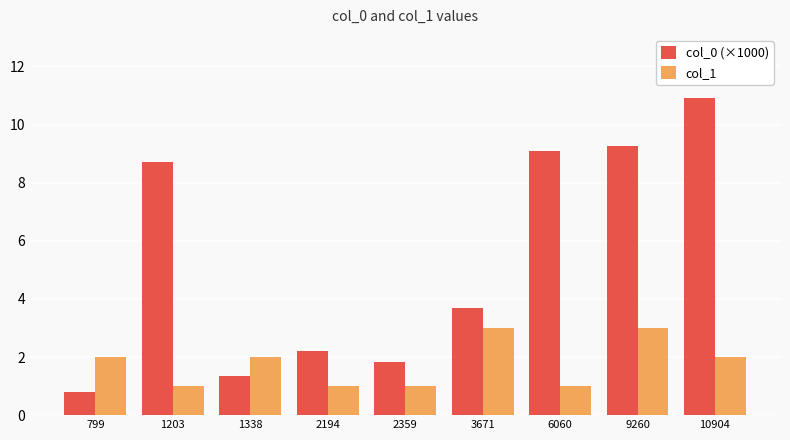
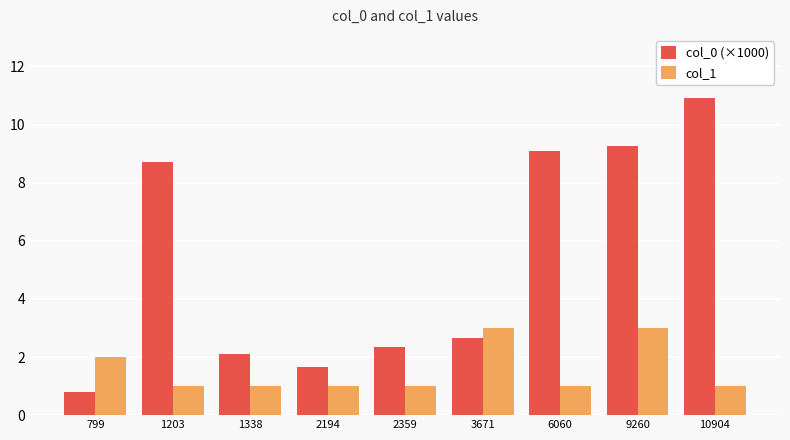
col_0 (×1000), 1338: 1.3 -> 2.1
col_1, 1338: 2 -> 1
col_0 (×1000), 2194: 2.2 -> 1.7
col_0 (×1000), 2359: 1.8 -> 2.4
col_0 (×1000), 3671: 3.7 -> 2.6
col_1, 10904: 2 -> 1
